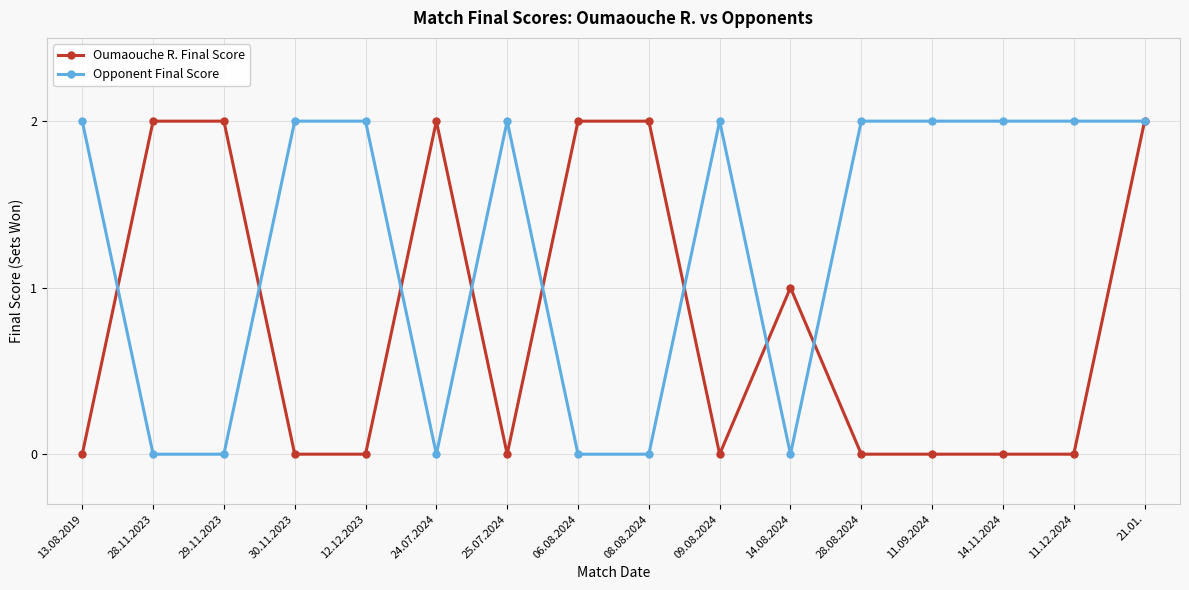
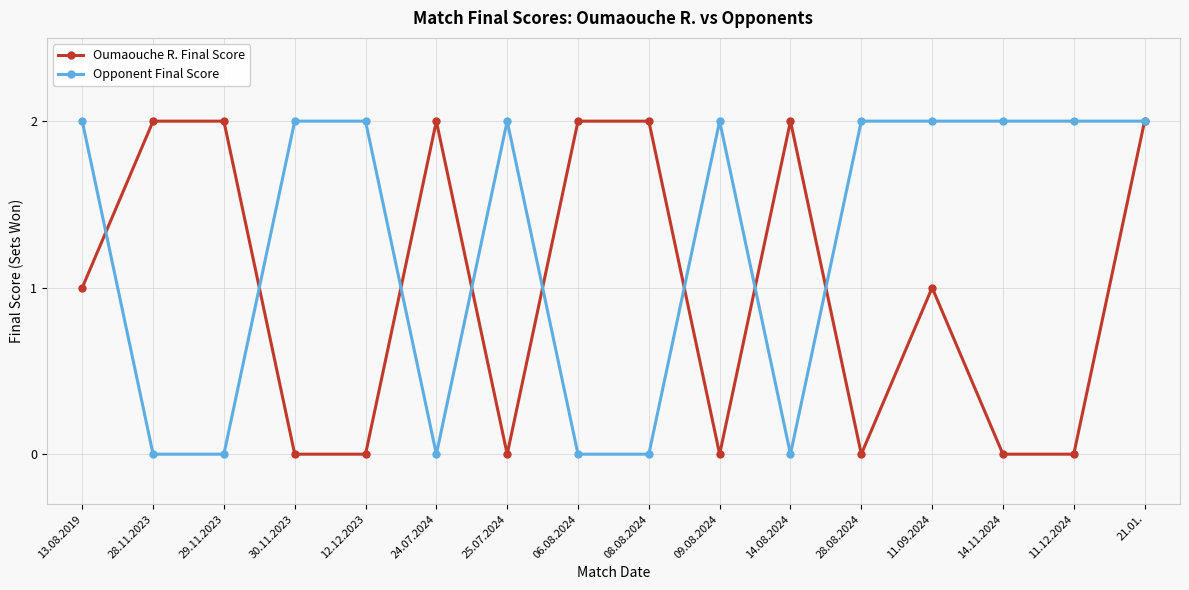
Oumaouche R. Final Score, 13.08.2019: 0 -> 1
Oumaouche R. Final Score, 14.08.2024: 1 -> 2
Oumaouche R. Final Score, 11.09.2024: 0 -> 1
